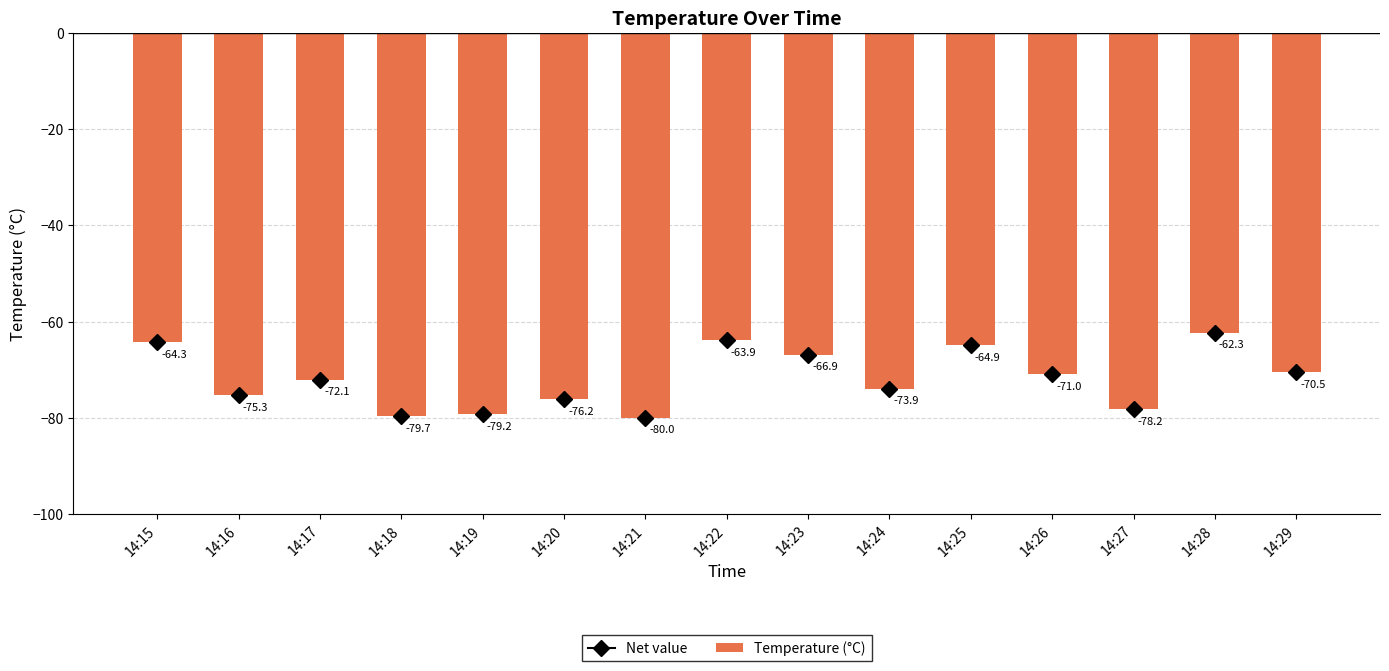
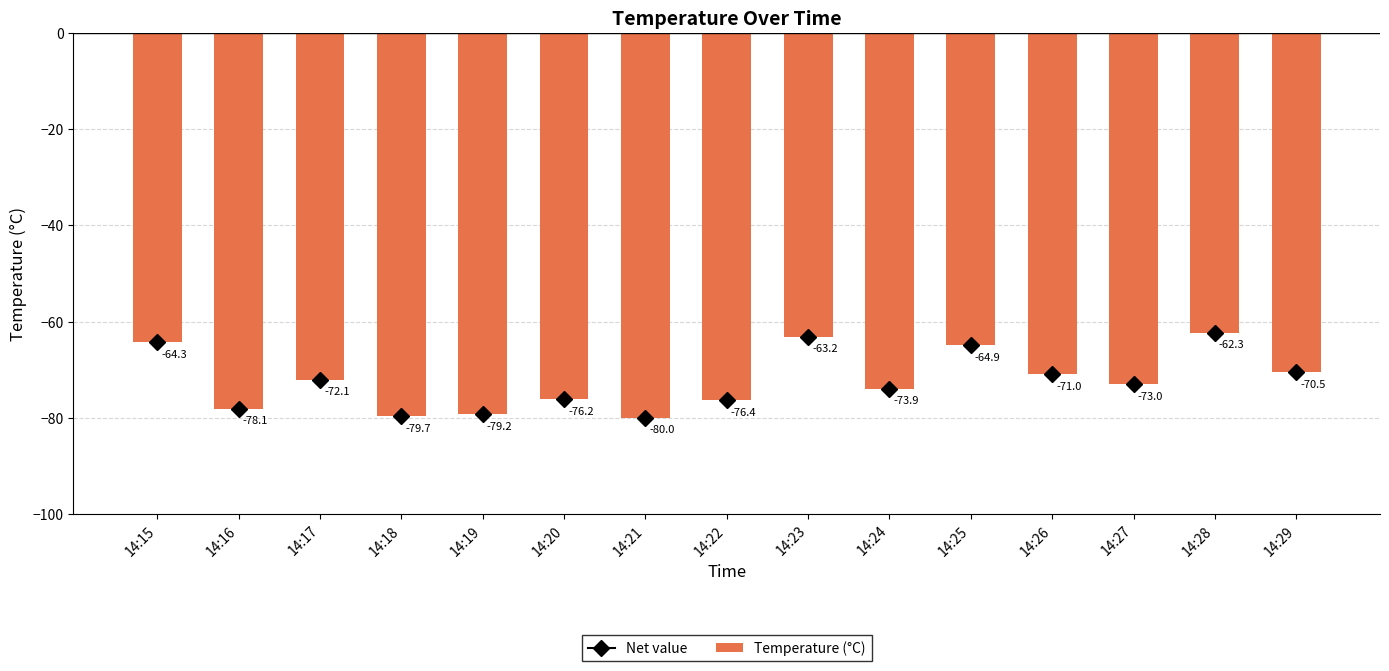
Temperature (°C), 14:16: -75.3 -> -78.1
Temperature (°C), 14:22: -63.9 -> -76.4
Temperature (°C), 14:23: -66.9 -> -63.2
Temperature (°C), 14:27: -78.2 -> -73.0
